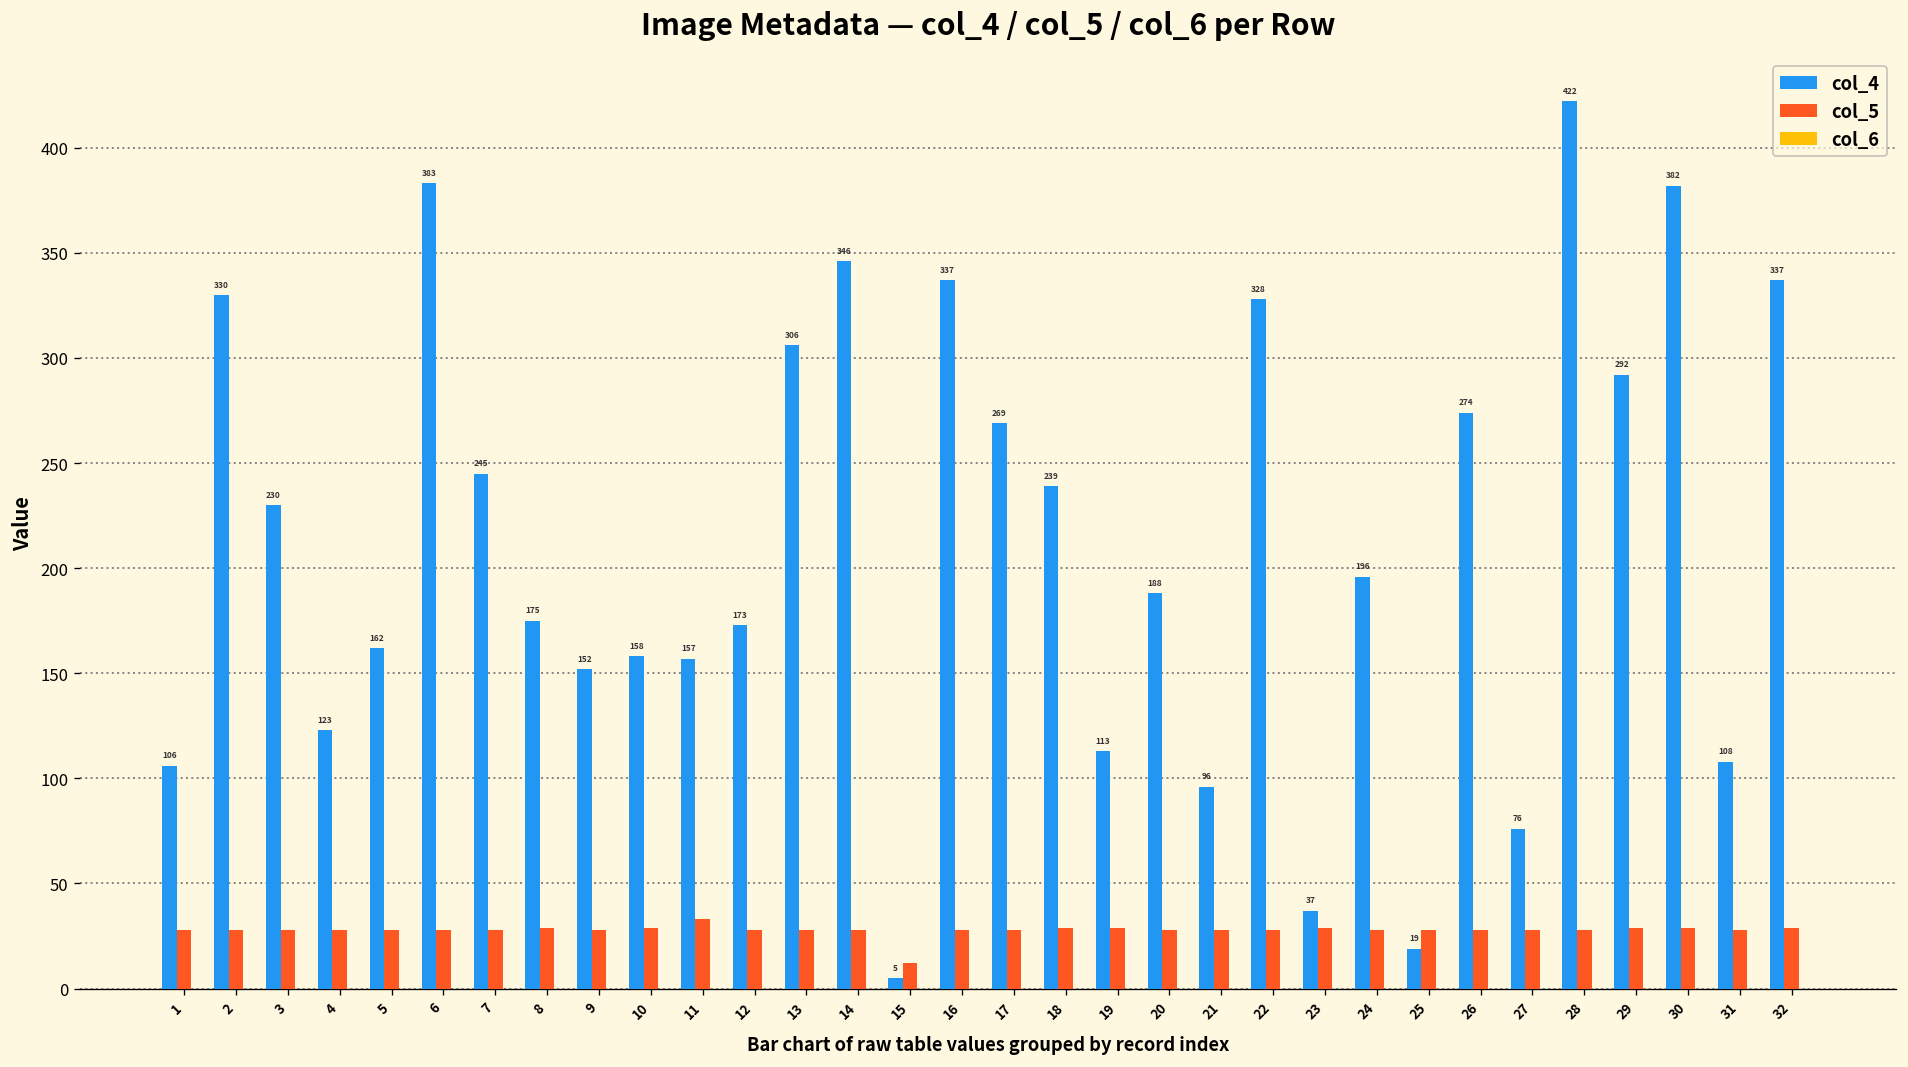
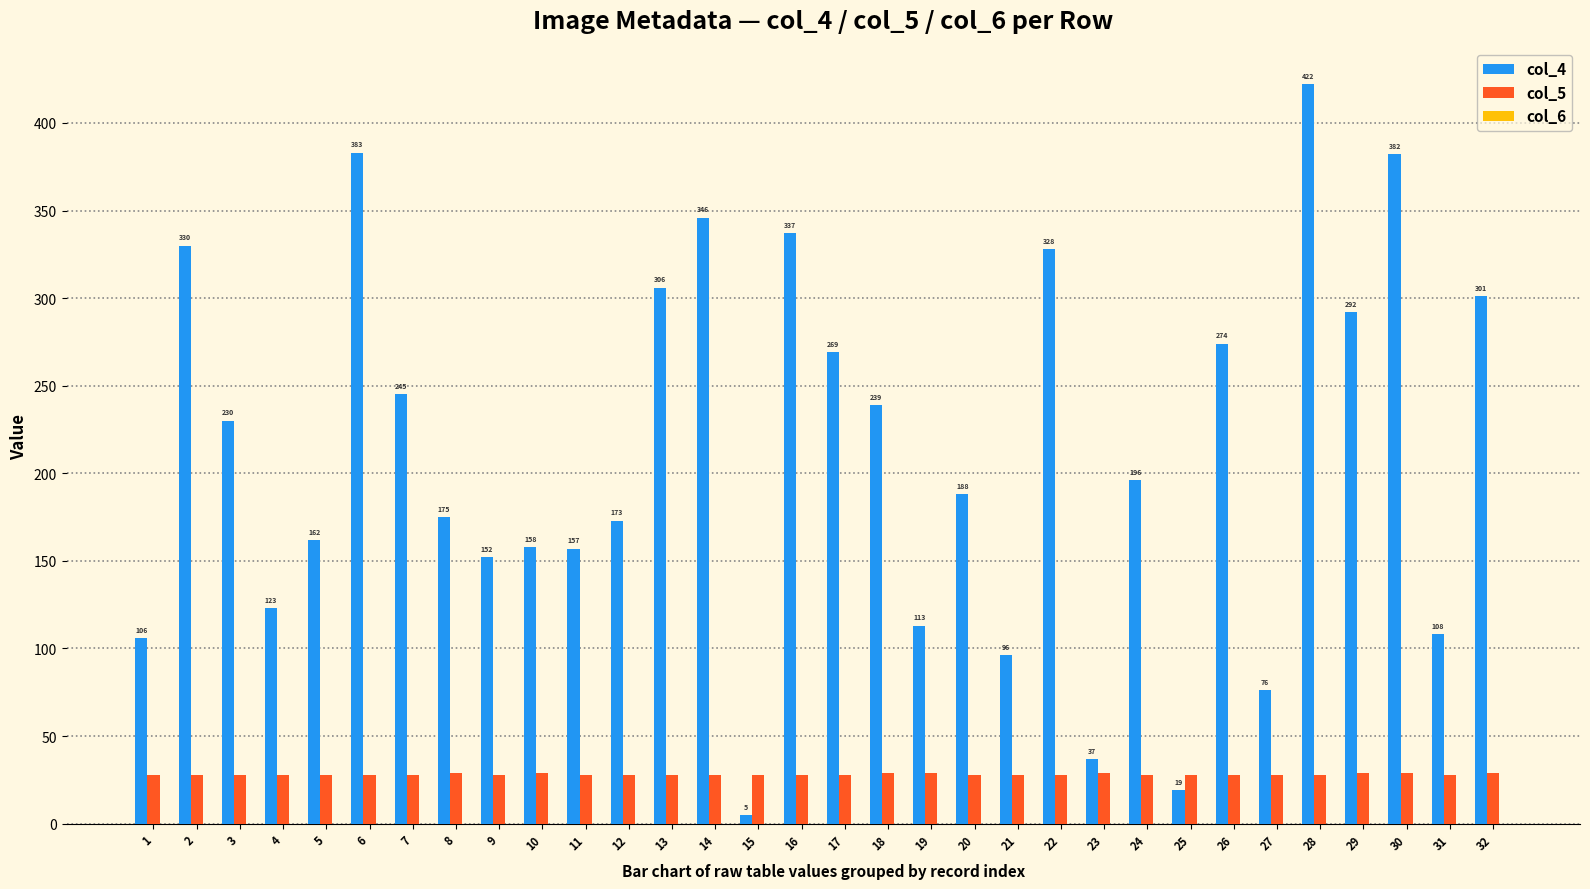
col_5, 11: 33 -> 28
col_5, 15: 12 -> 28
col_4, 32: 337 -> 301
